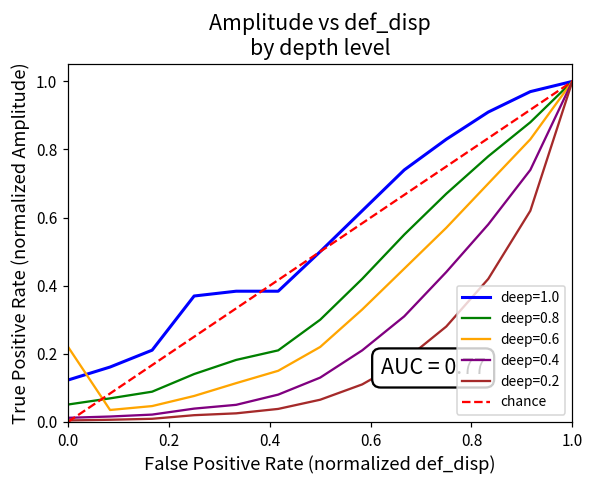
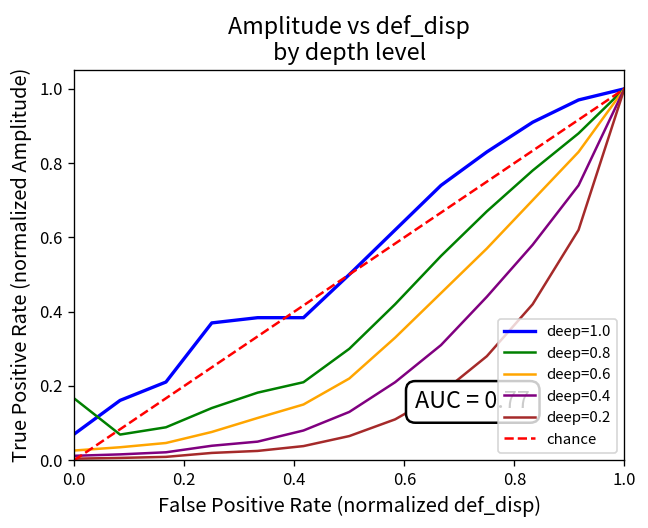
deep=1.0, 0.0: 0.12 -> 0.07
deep=0.8, 0.0: 0.05 -> 0.17
deep=0.6, 0.0: 0.22 -> 0.03
